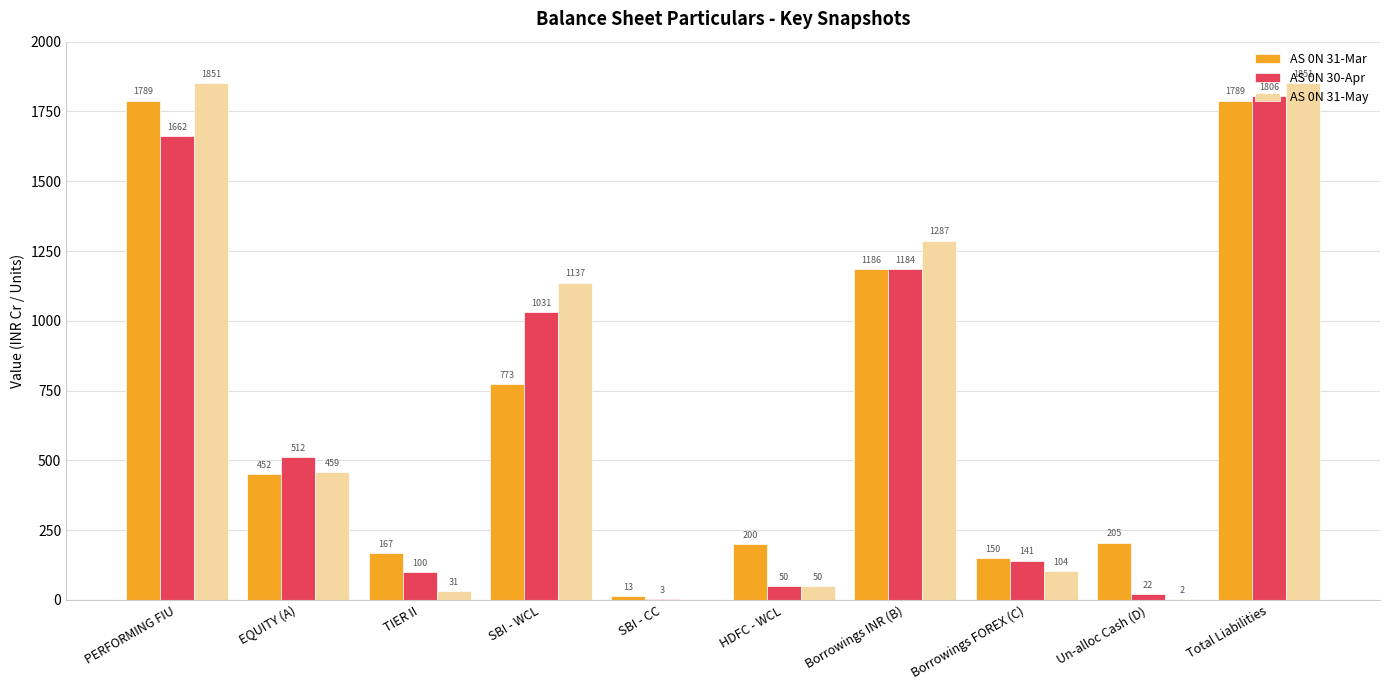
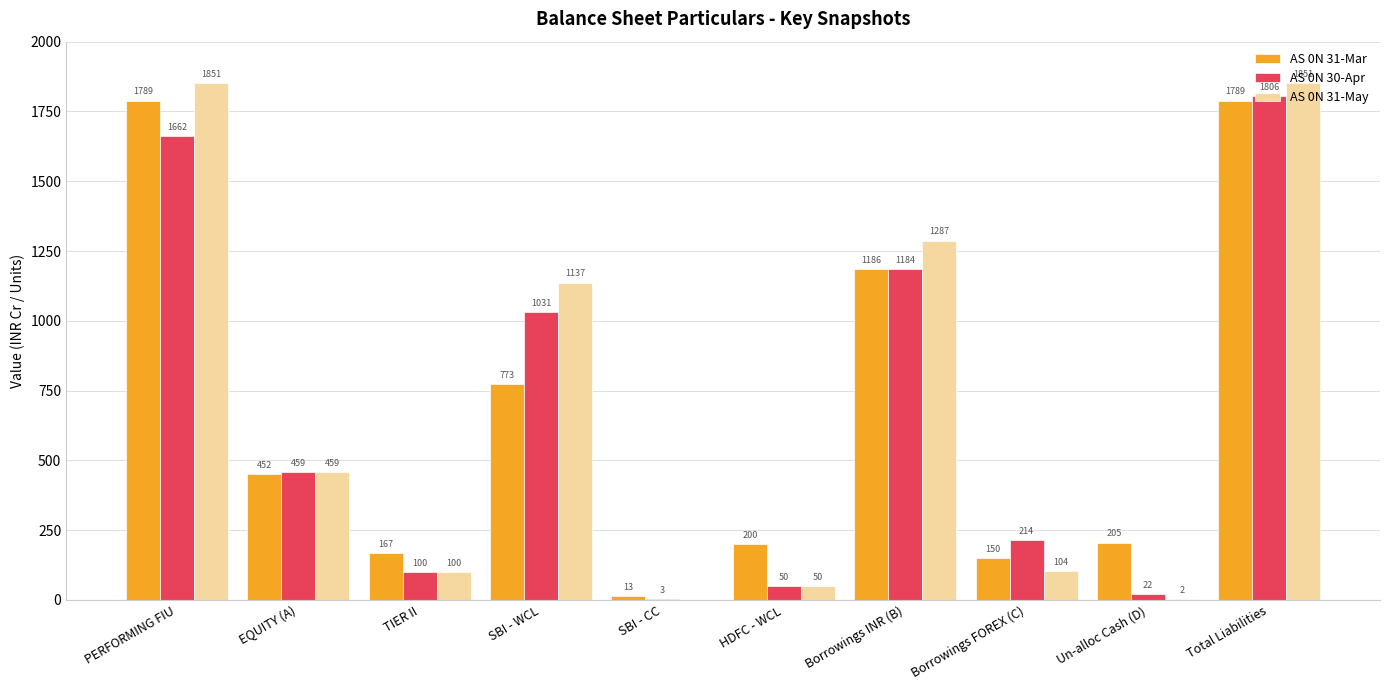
AS 0N 30-Apr, EQUITY (A): 512 -> 459
AS 0N 31-May, TIER II: 31 -> 100
AS 0N 30-Apr, Borrowings FOREX (C): 141 -> 214
